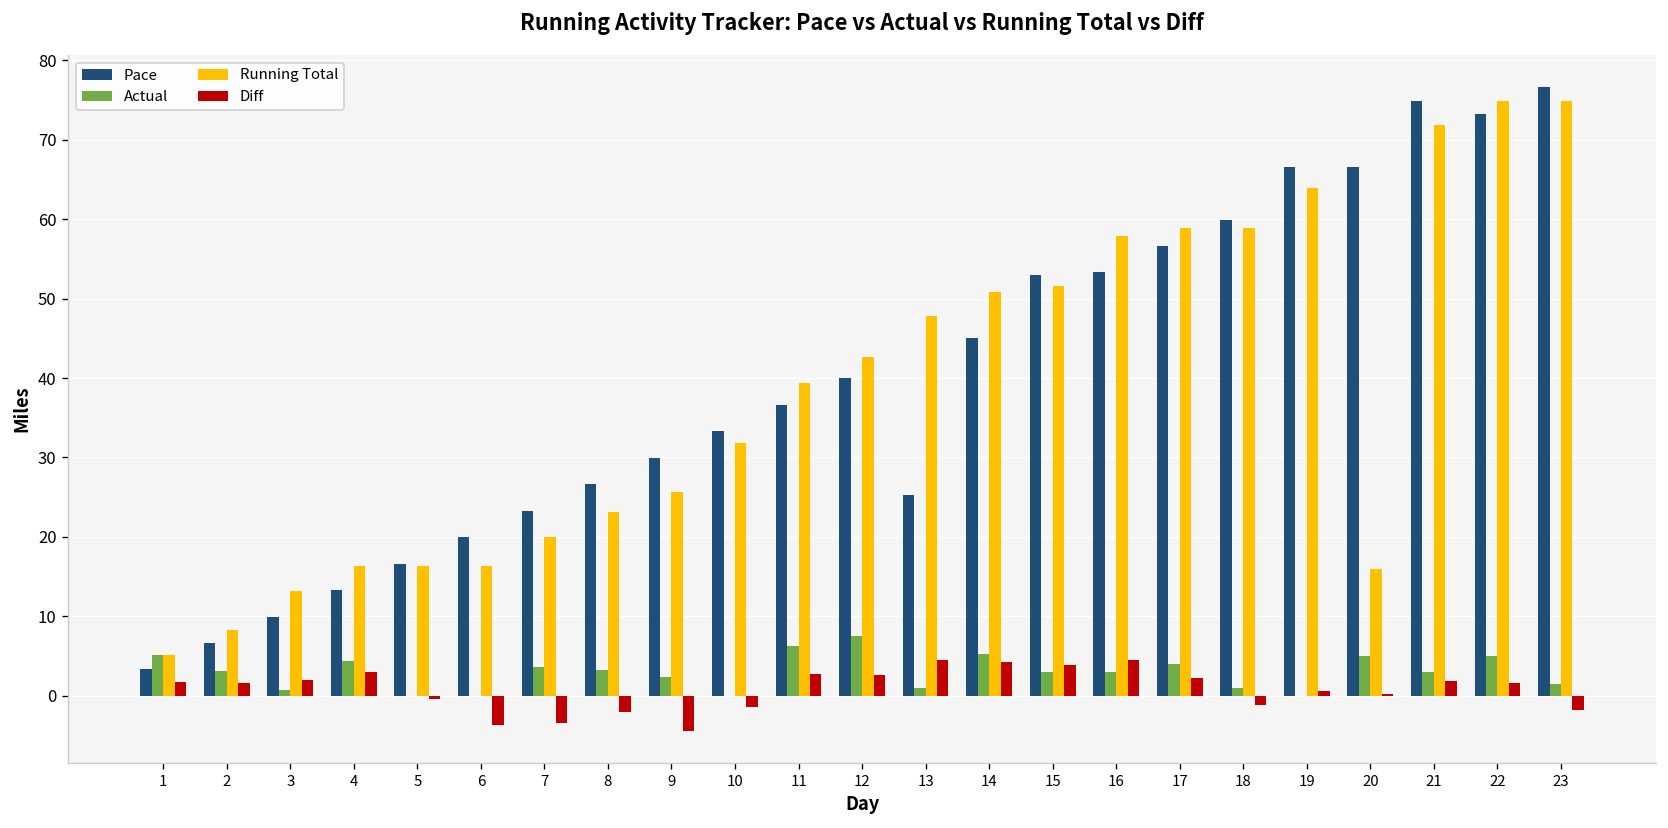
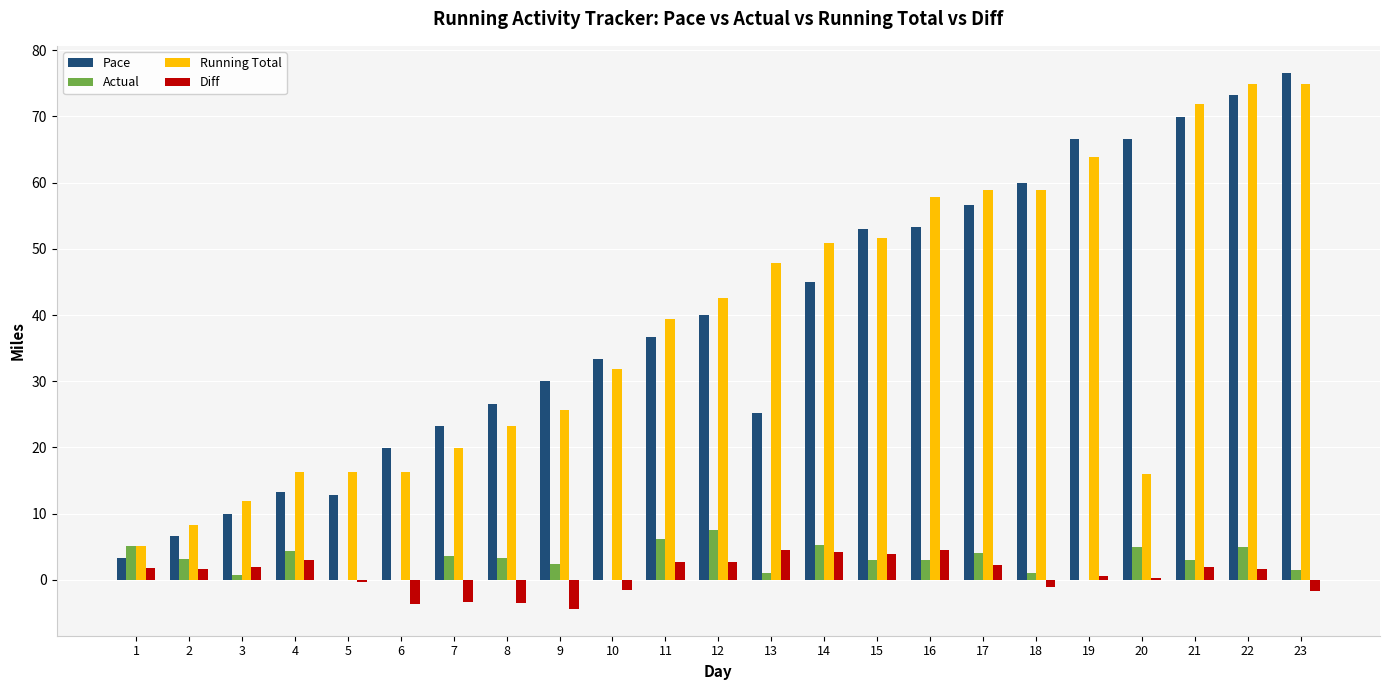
Running Total, 3: 13 -> 12
Pace, 5: 17 -> 13
Diff, 8: -2 -> -3
Pace, 21: 75 -> 70
